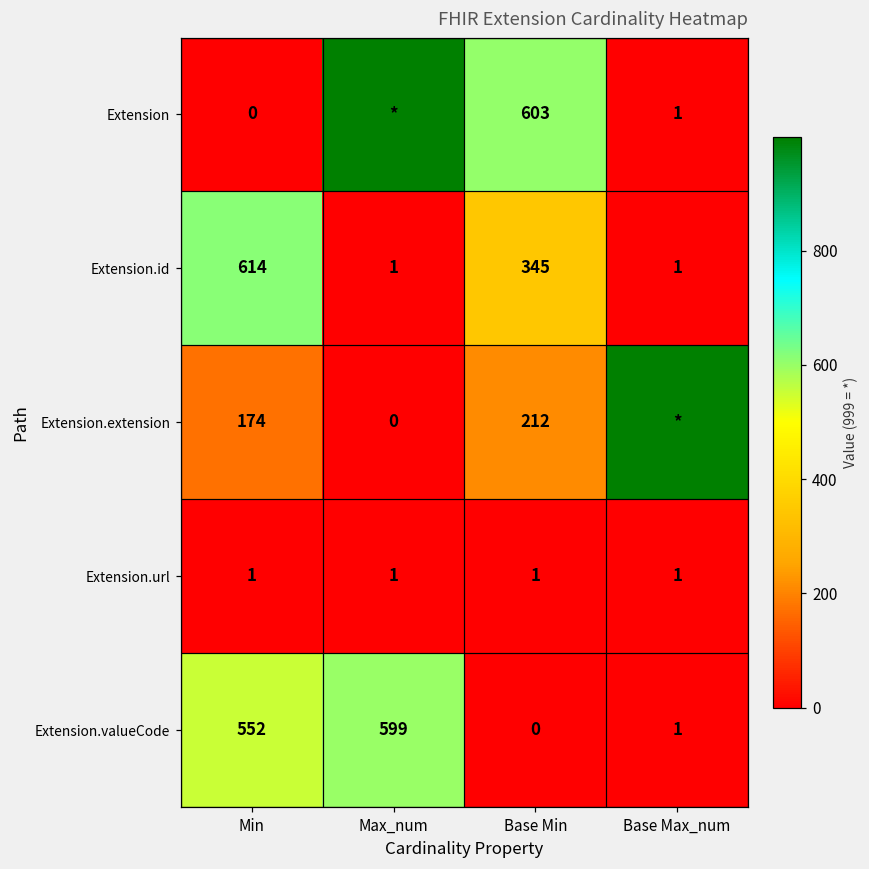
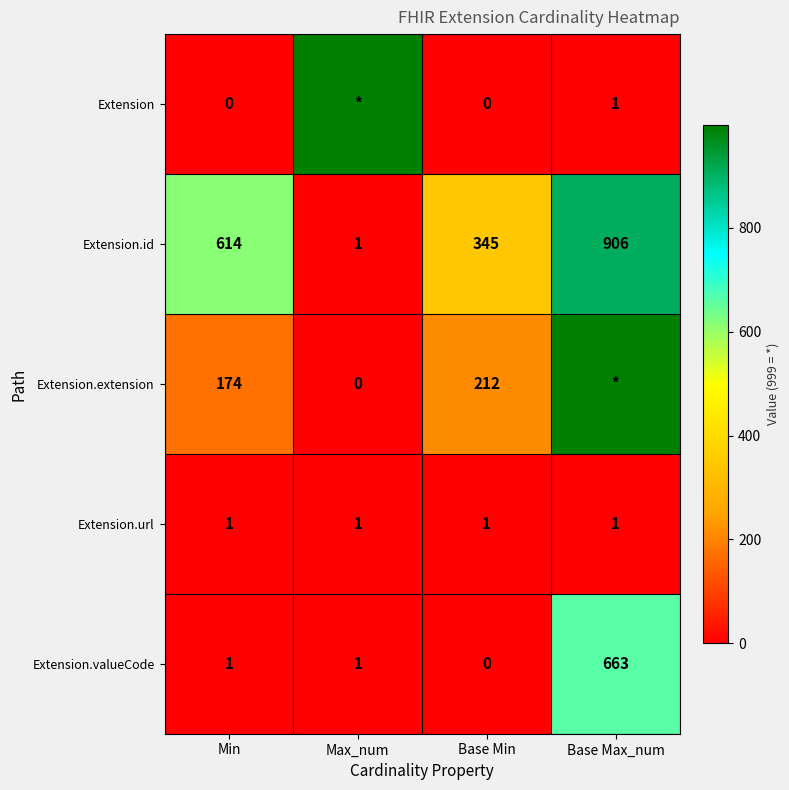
Extension, Base Min: 603 -> 0
Extension.id, Base Max_num: 1 -> 906
Extension.valueCode, Min: 552 -> 1
Extension.valueCode, Max_num: 599 -> 1
Extension.valueCode, Base Max_num: 1 -> 663
